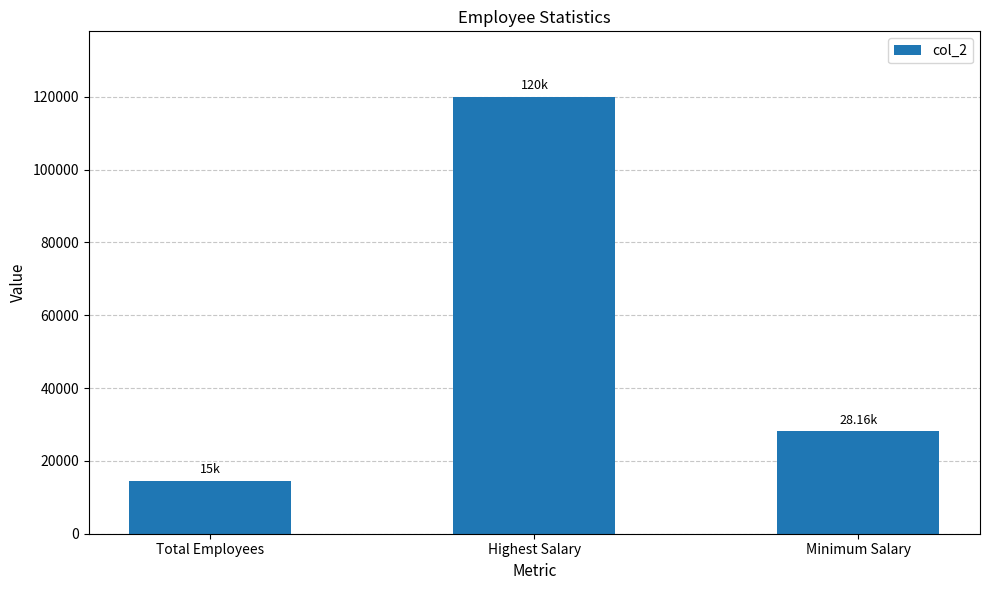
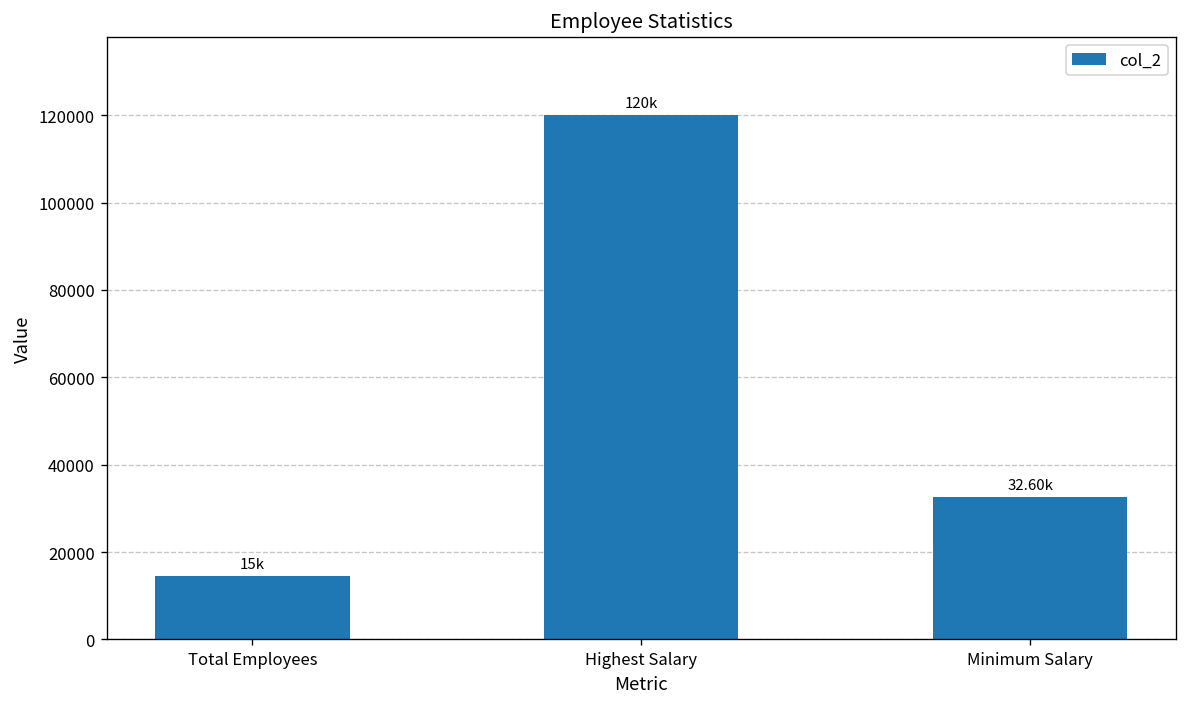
Minimum Salary: 28.16k -> 32.60k
